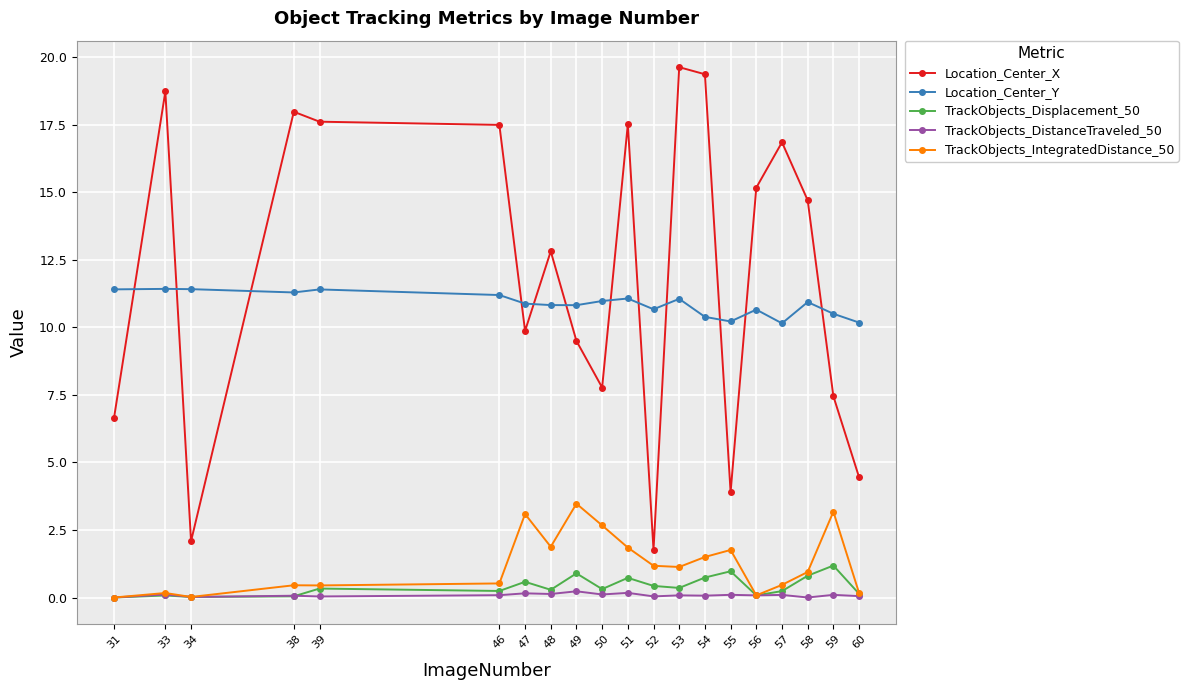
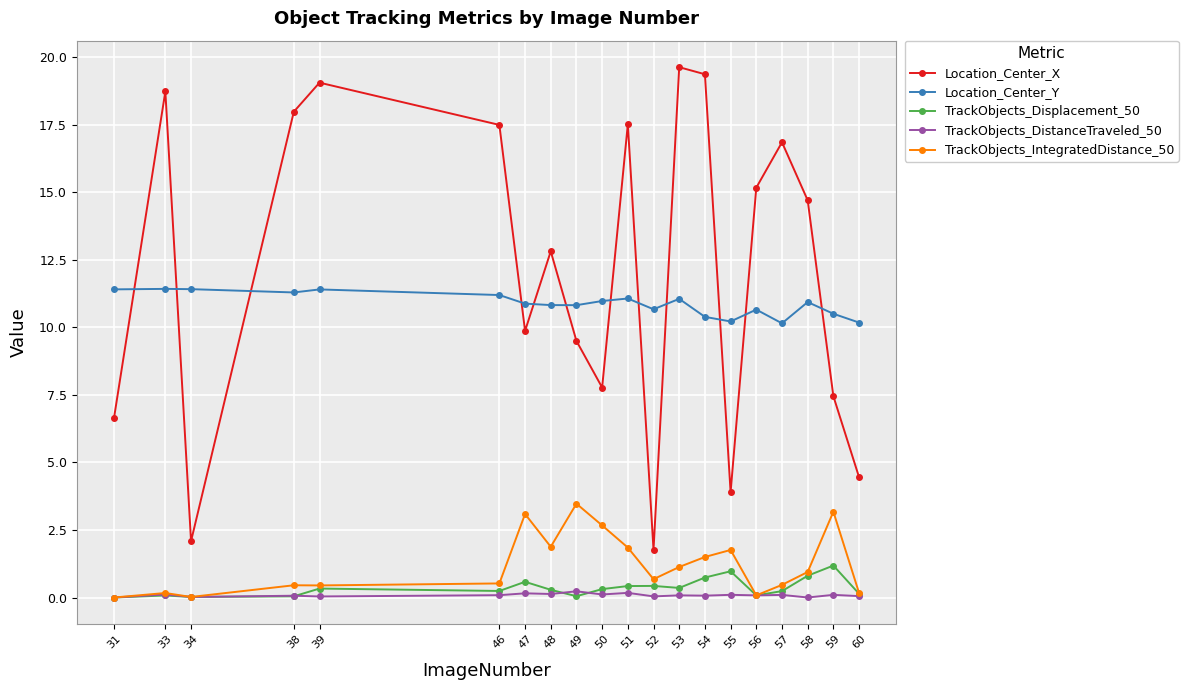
Location_Center_X, 39: 17.6 -> 19.1
TrackObjects_Displacement_50, 49: 0.9 -> 0.0
TrackObjects_Displacement_50, 51: 0.7 -> 0.4
TrackObjects_IntegratedDistance_50, 52: 1.2 -> 0.7
